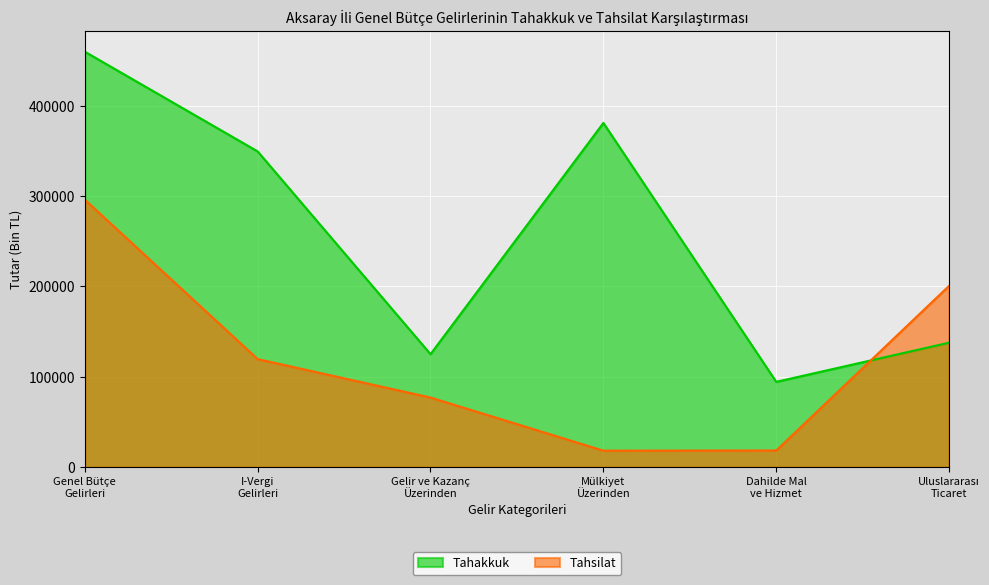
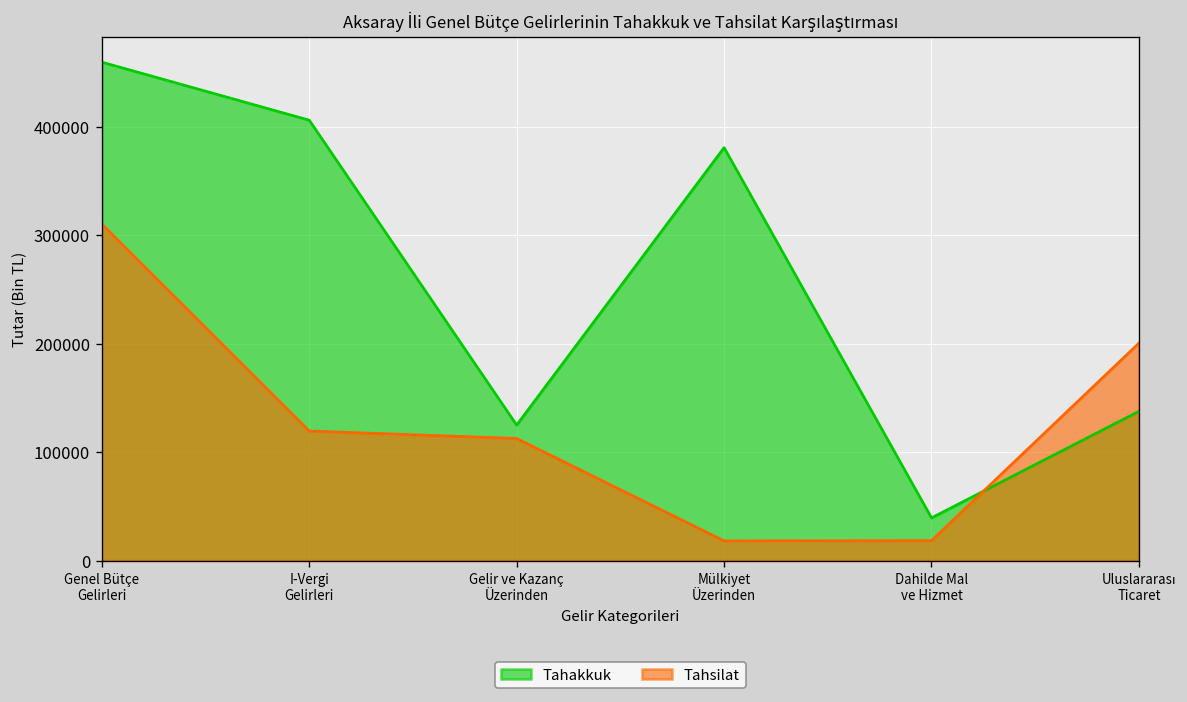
Tahsilat, Genel Bütçe Gelirleri: 300000 -> 310000
Tahakkuk, I-Vergi Gelirleri: 350000 -> 410000
Tahsilat, Gelir ve Kazanç Üzerinden: 80000 -> 110000
Tahakkuk, Dahilde Mal ve Hizmet: 90000 -> 40000
